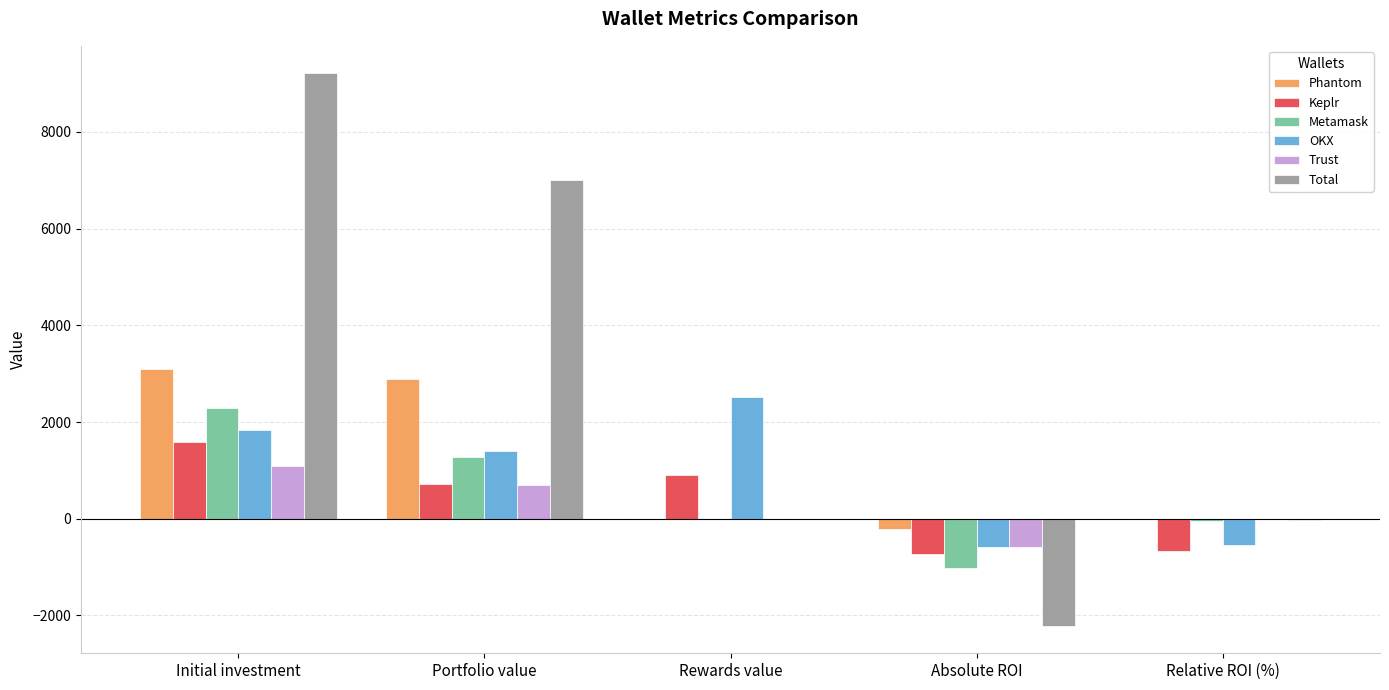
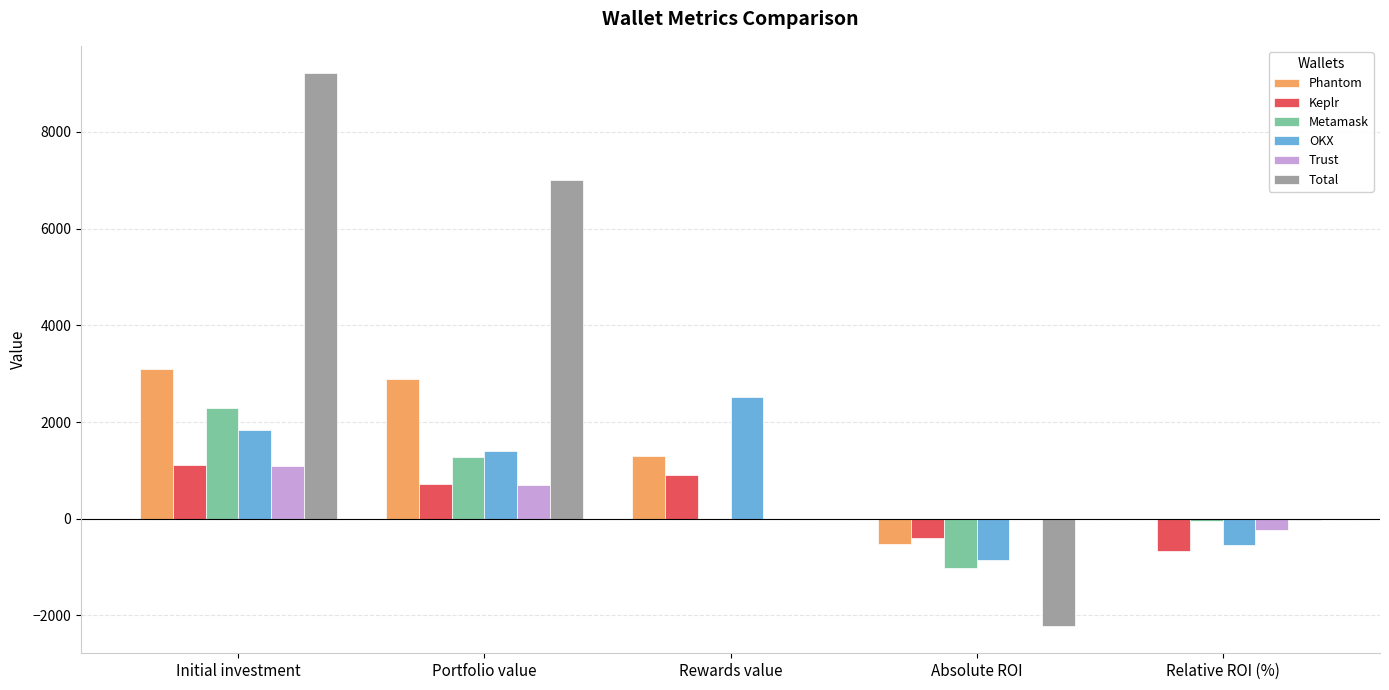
Keplr, Initial investment: 1600 -> 1100
Phantom, Rewards value: 0 -> 1300
Phantom, Absolute ROI: -200 -> -500
Keplr, Absolute ROI: -700 -> -400
OKX, Absolute ROI: -600 -> -900
Trust, Absolute ROI: -600 -> 0
Trust, Relative ROI (%): 0 -> -200
